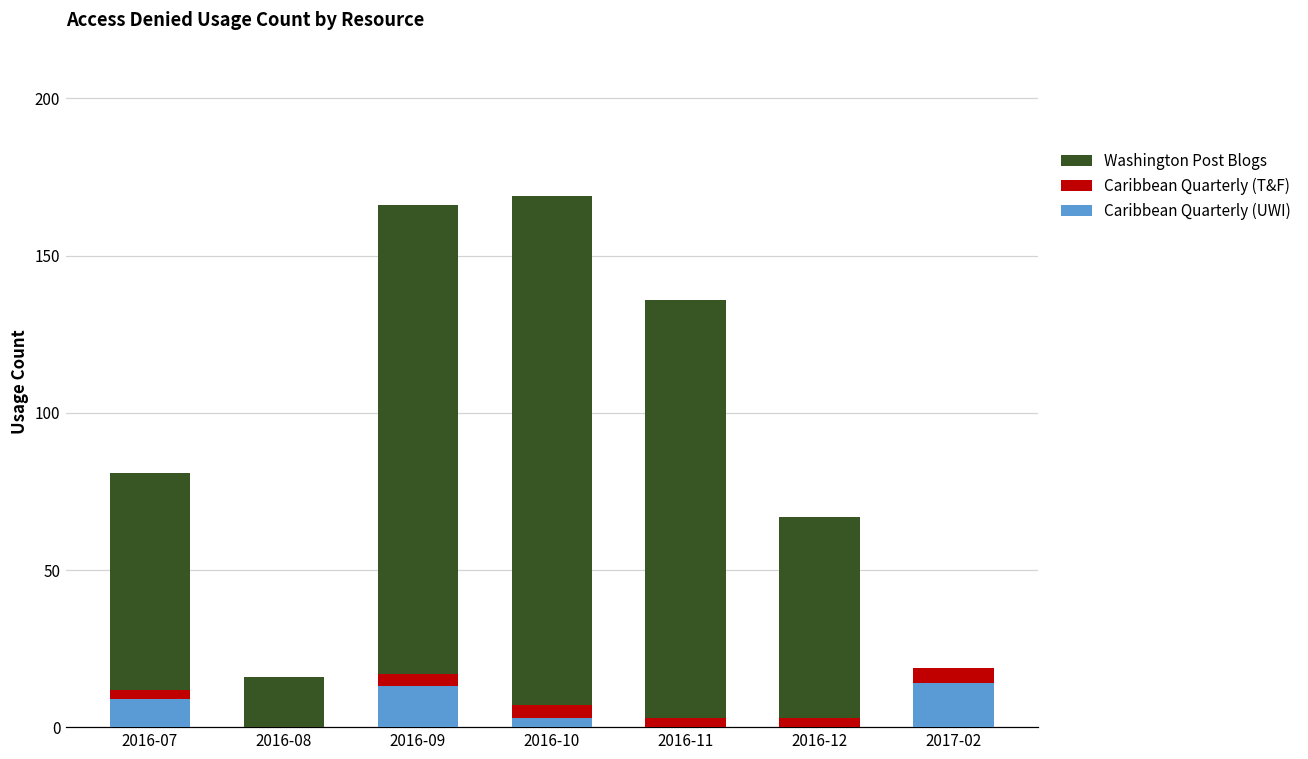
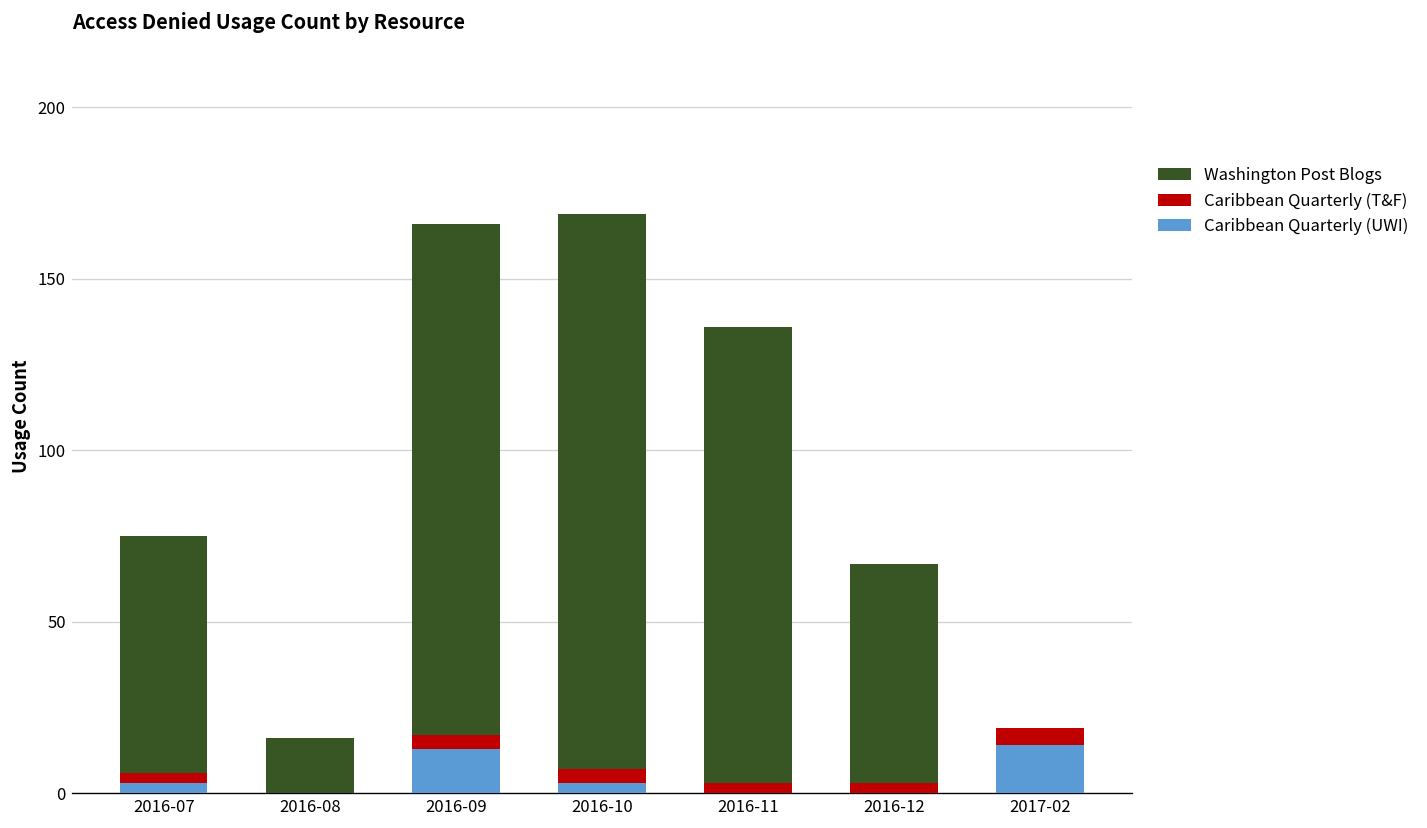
Caribbean Quarterly (UWI), 2016-07: 9 -> 3
